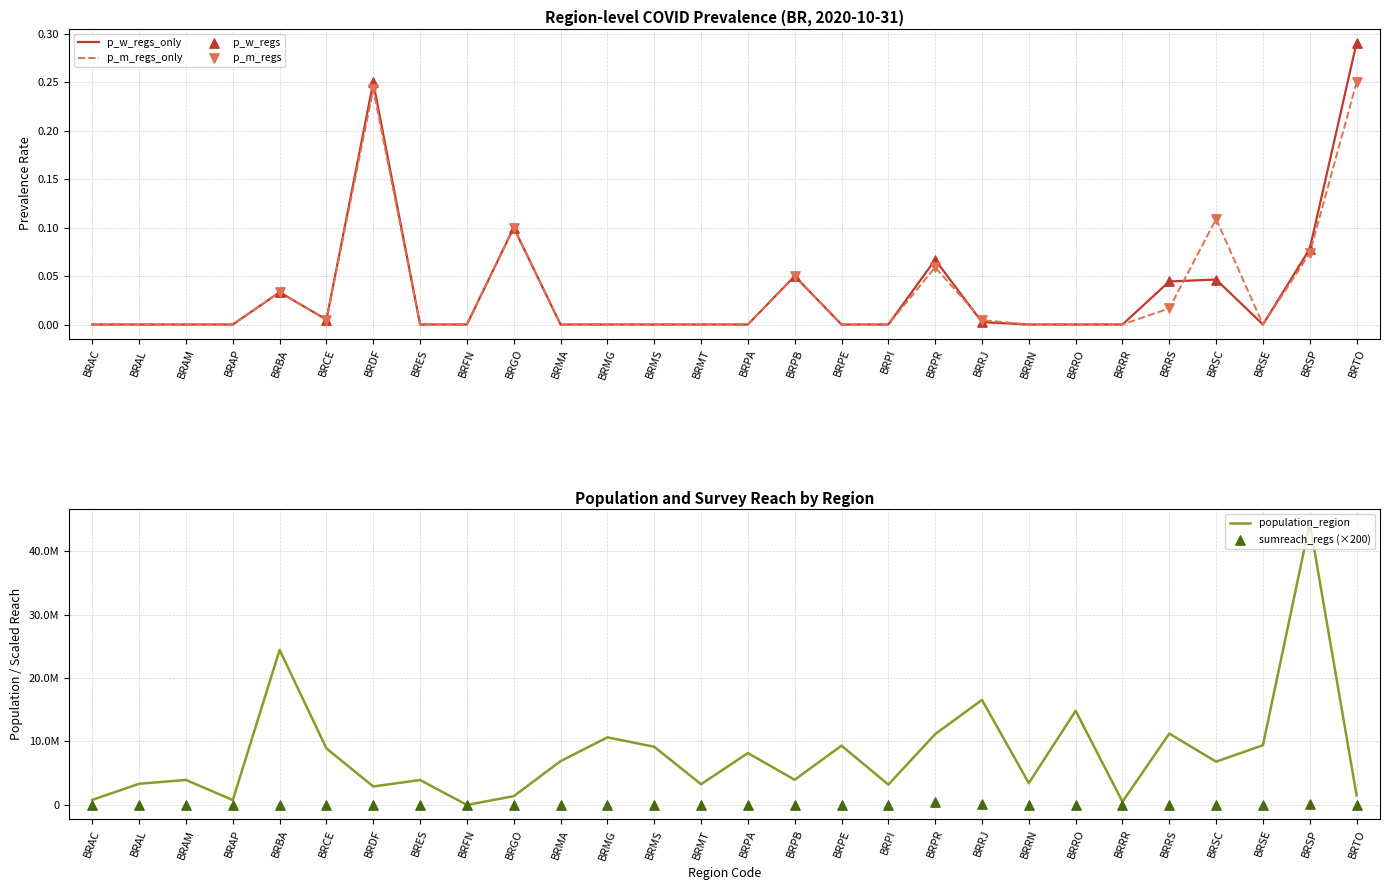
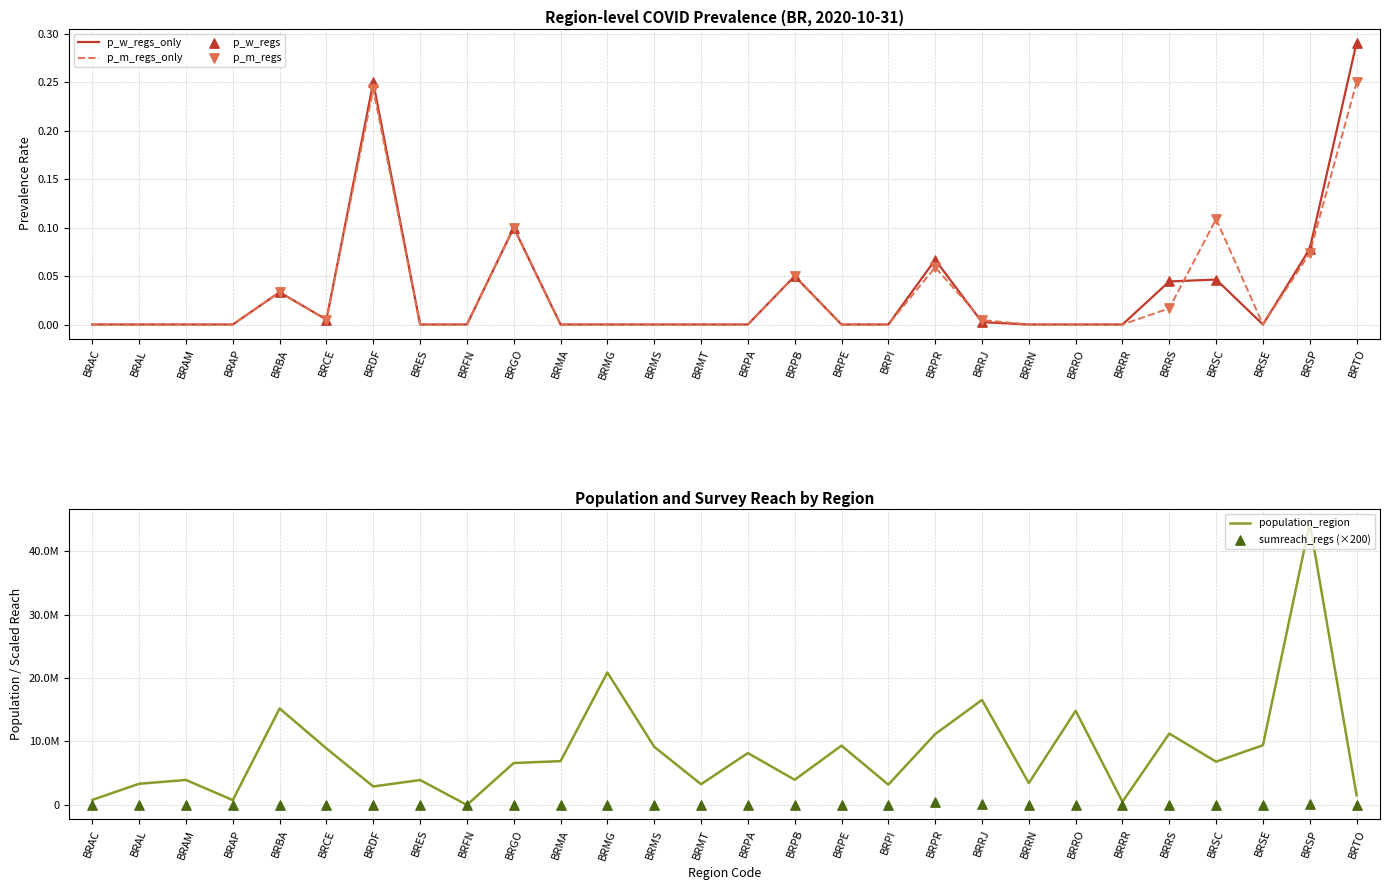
Population and Survey Reach by Region, population_region, BRBA: 24000000 -> 15000000
Population and Survey Reach by Region, population_region, BRGO: 1000000 -> 7000000
Population and Survey Reach by Region, population_region, BRMG: 11000000 -> 21000000
